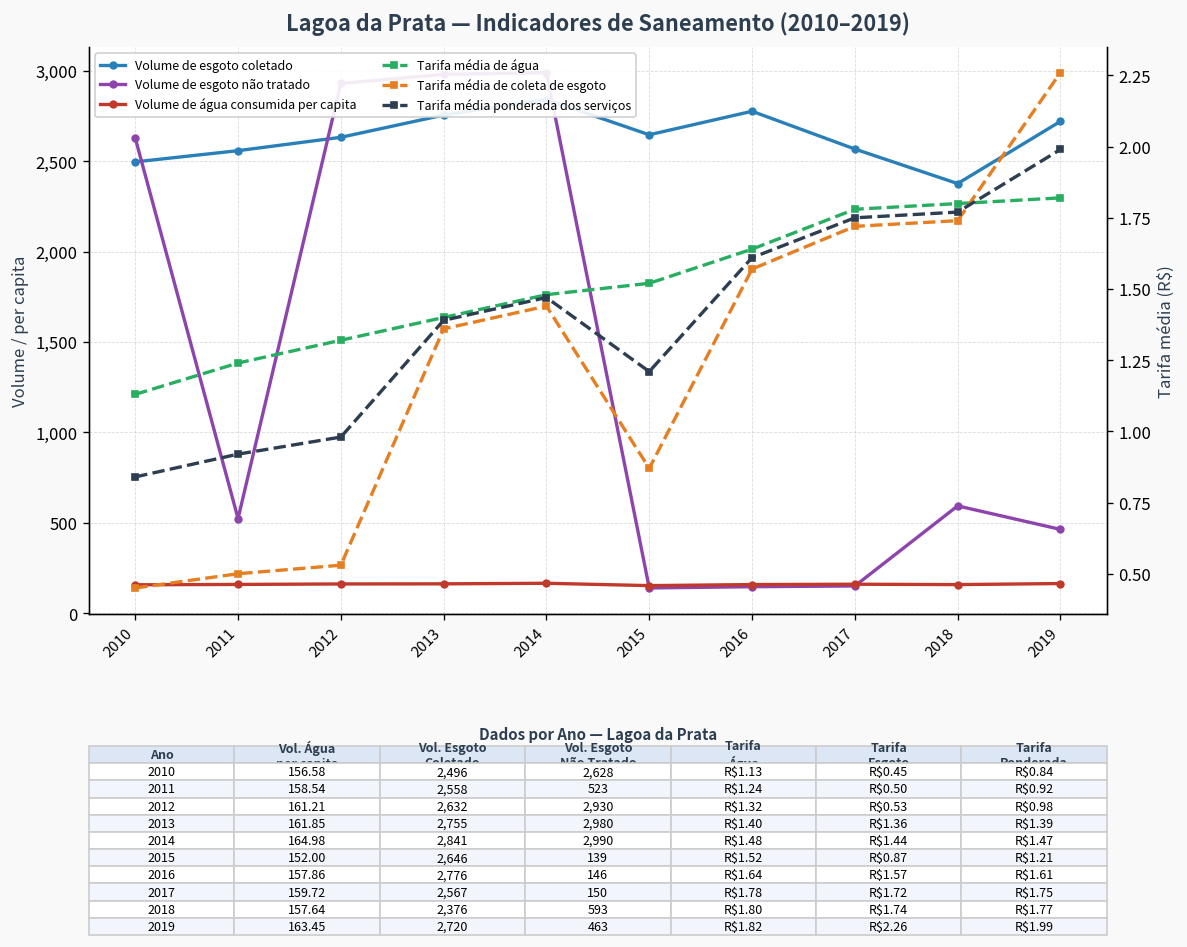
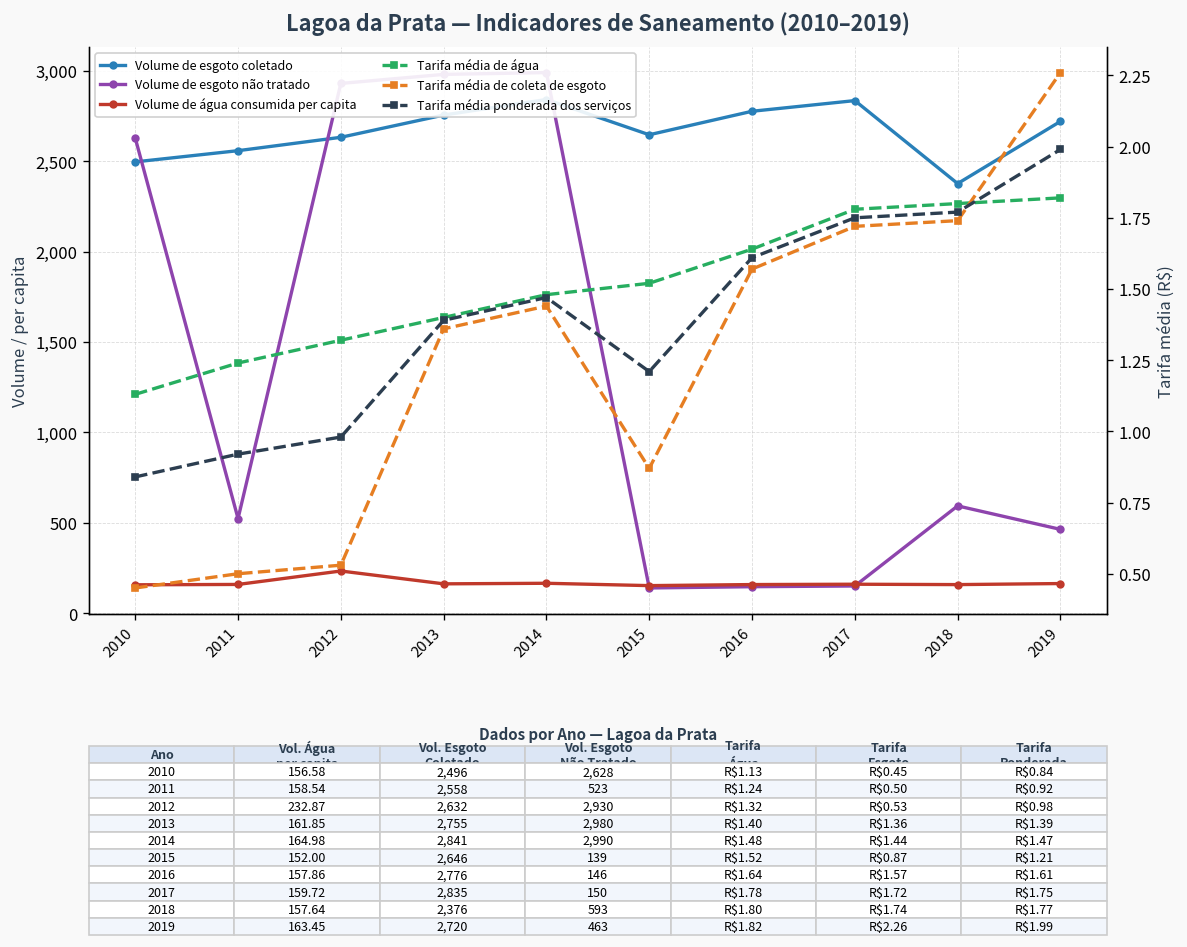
Volume de água consumida per capita, 2012: 161.21 -> 232.87
Volume de esgoto coletado, 2017: 2,567 -> 2,835
